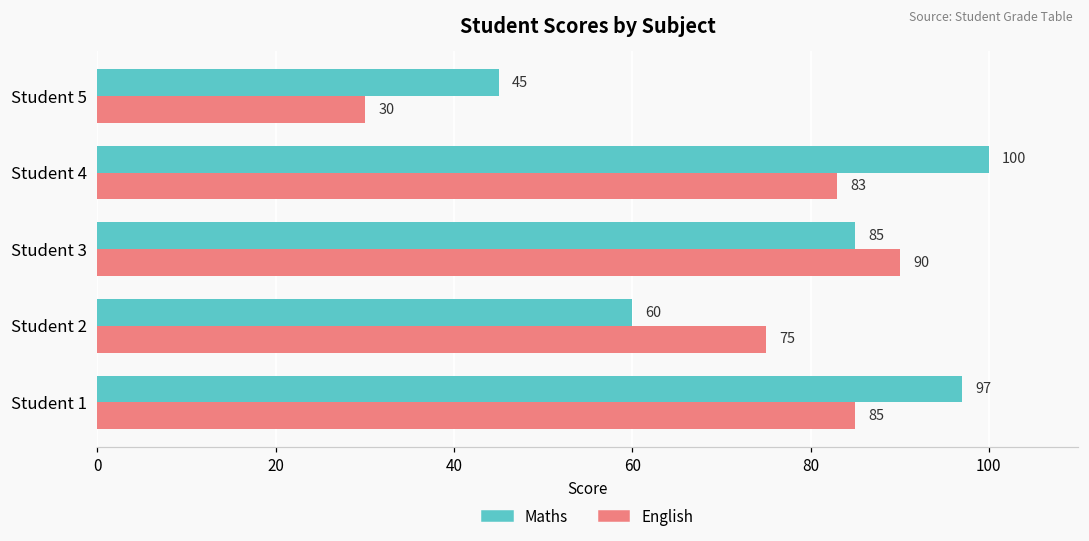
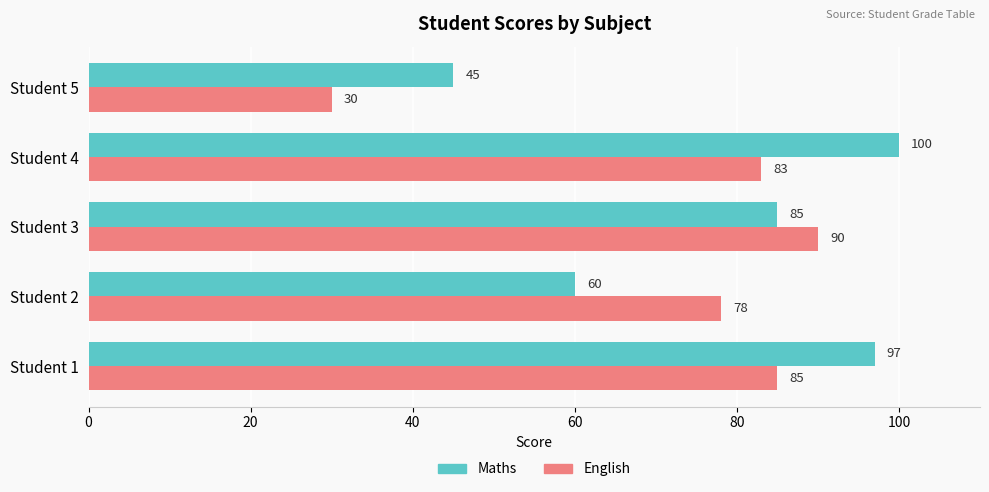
English, Student 2: 75 -> 78
